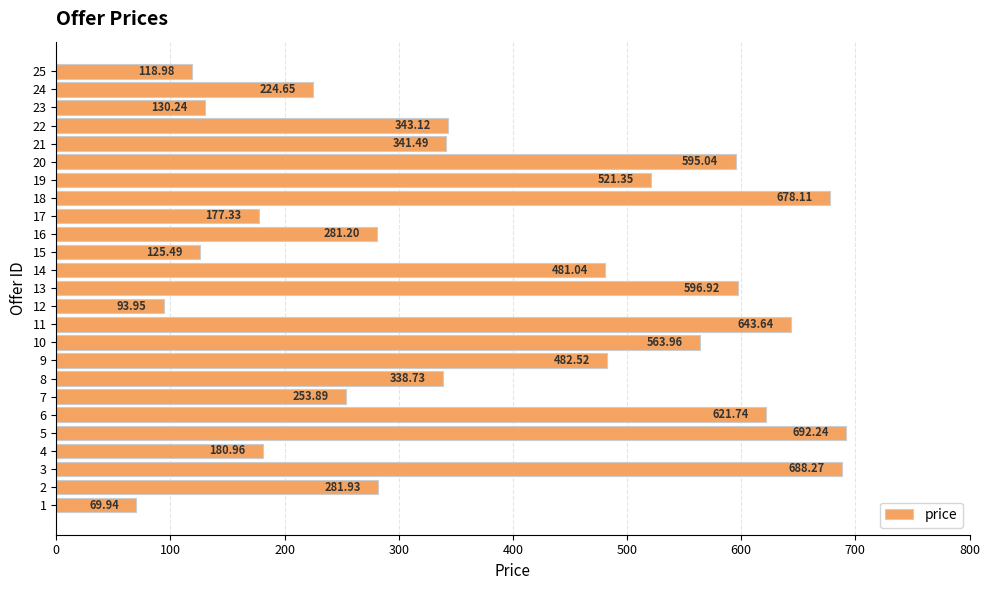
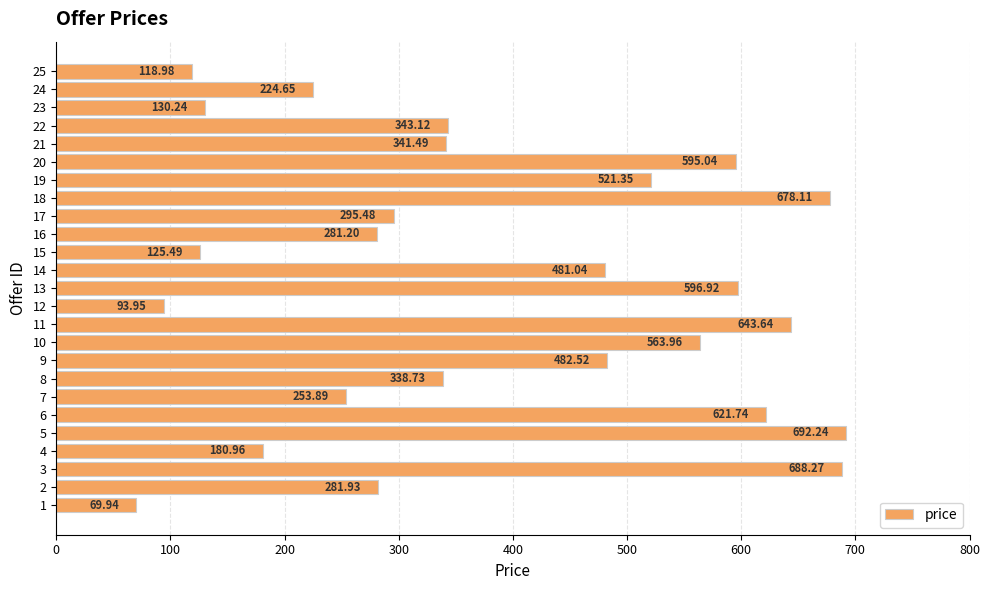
17: 177.33 -> 295.48
